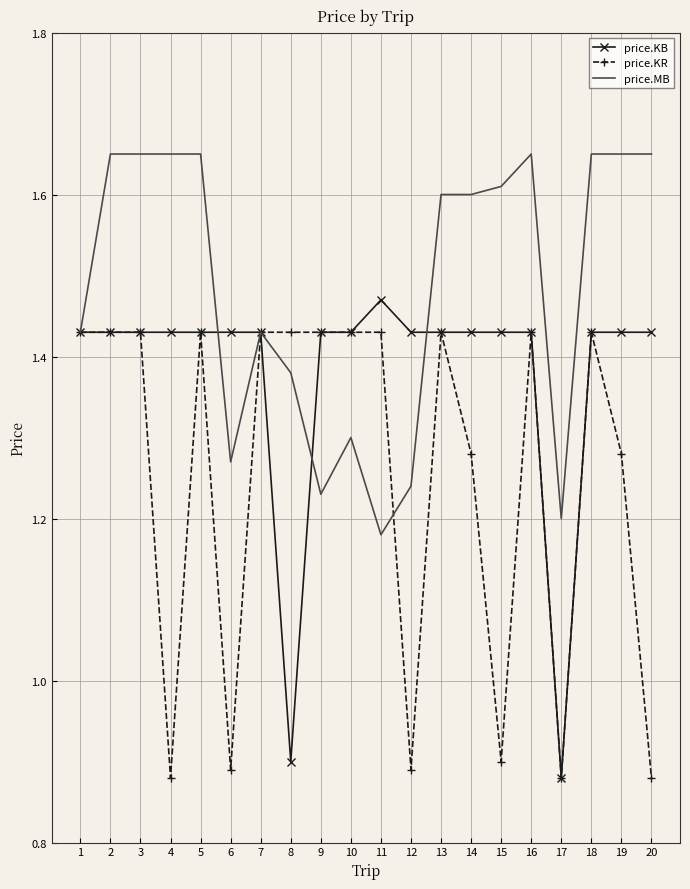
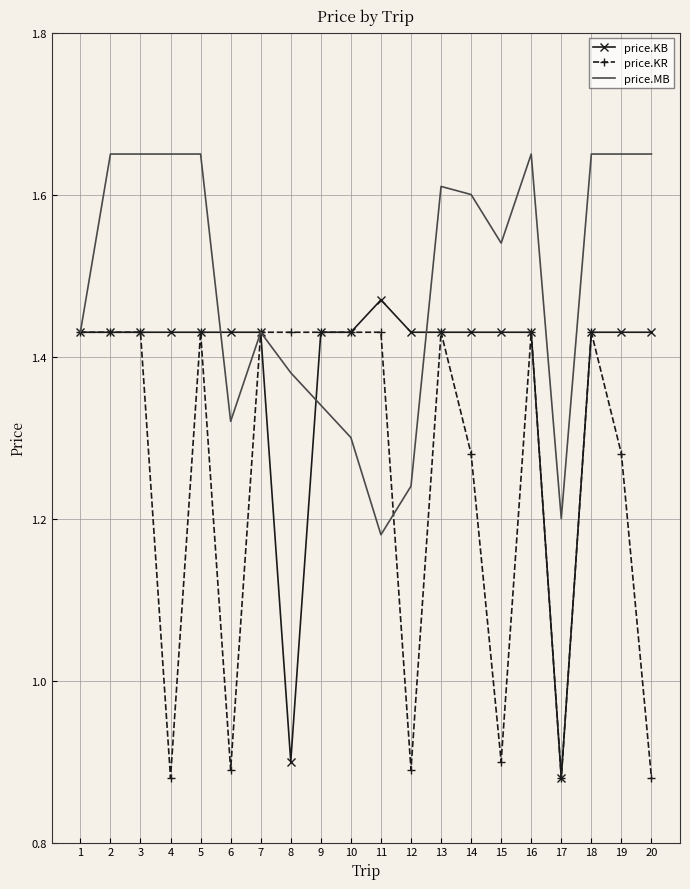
price.MB, 6: 1.27 -> 1.32
price.MB, 9: 1.23 -> 1.34
price.MB, 13: 1.60 -> 1.61
price.MB, 15: 1.61 -> 1.54
